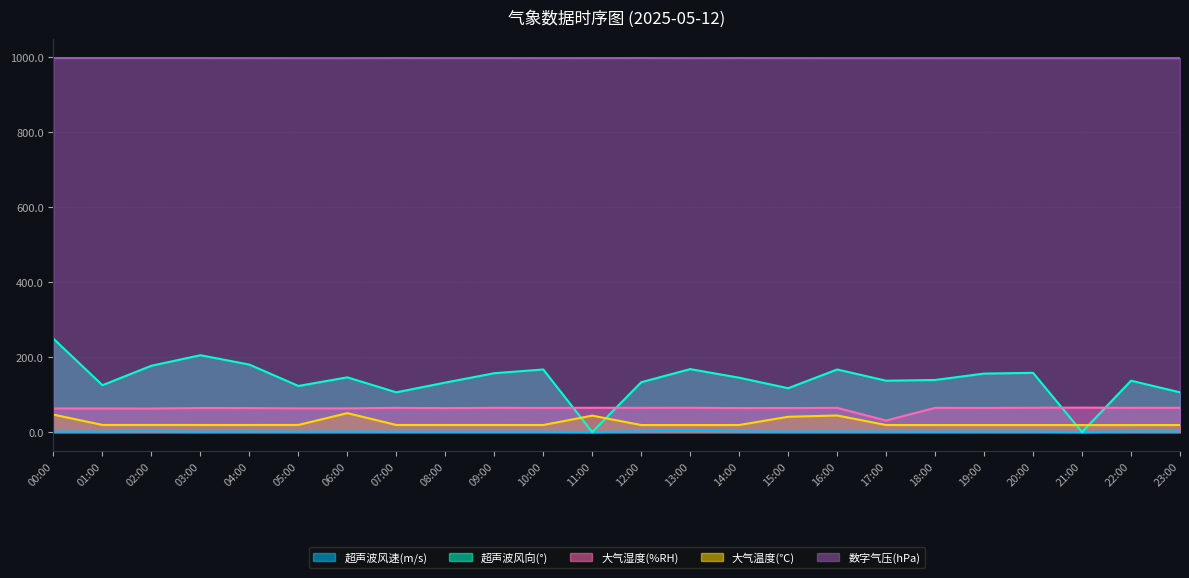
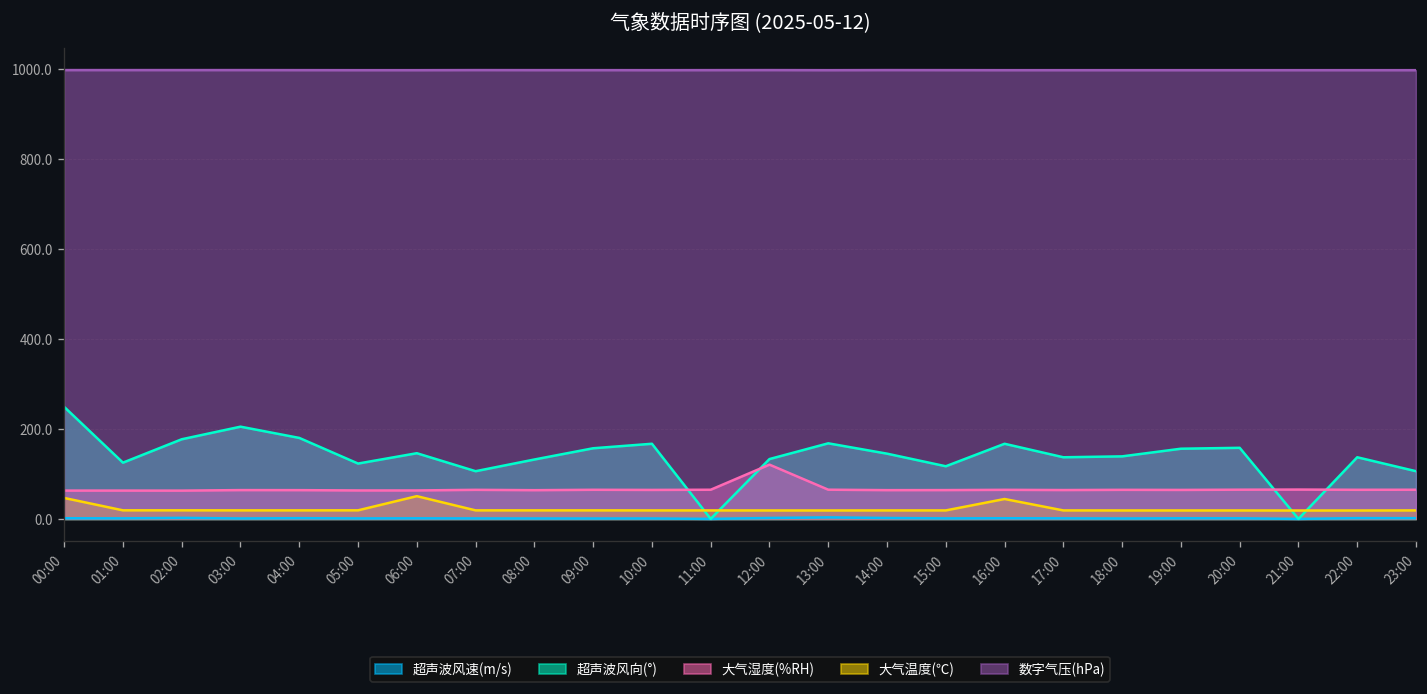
大气温度(℃), 11:00: 40 -> 20
大气湿度(%RH), 12:00: 60 -> 120
大气温度(℃), 15:00: 40 -> 20
大气湿度(%RH), 17:00: 30 -> 60
